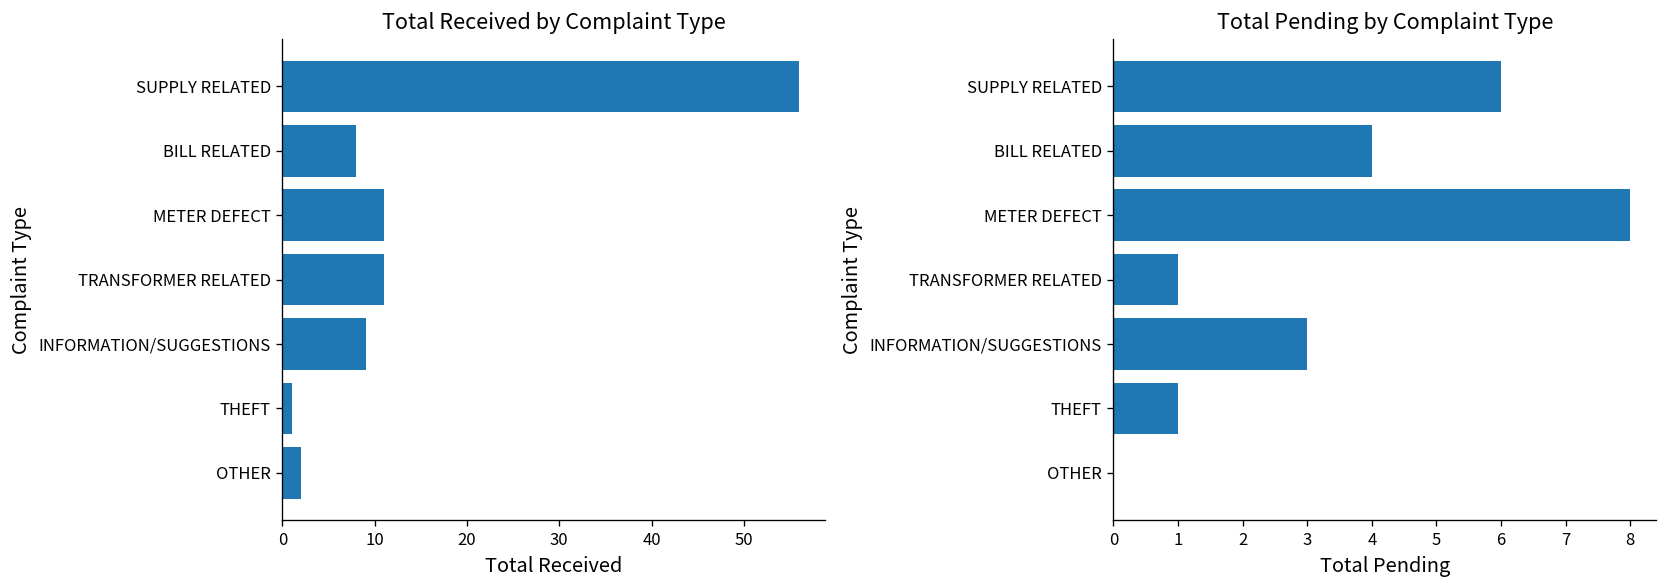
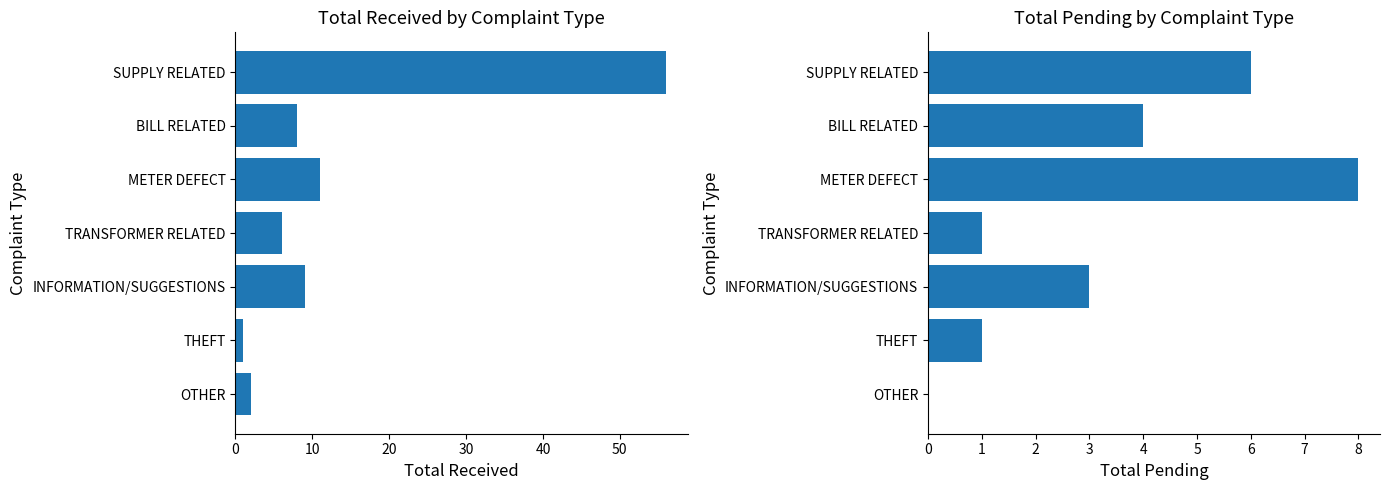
Total Received by Complaint Type, TRANSFORMER RELATED: 11 -> 6
